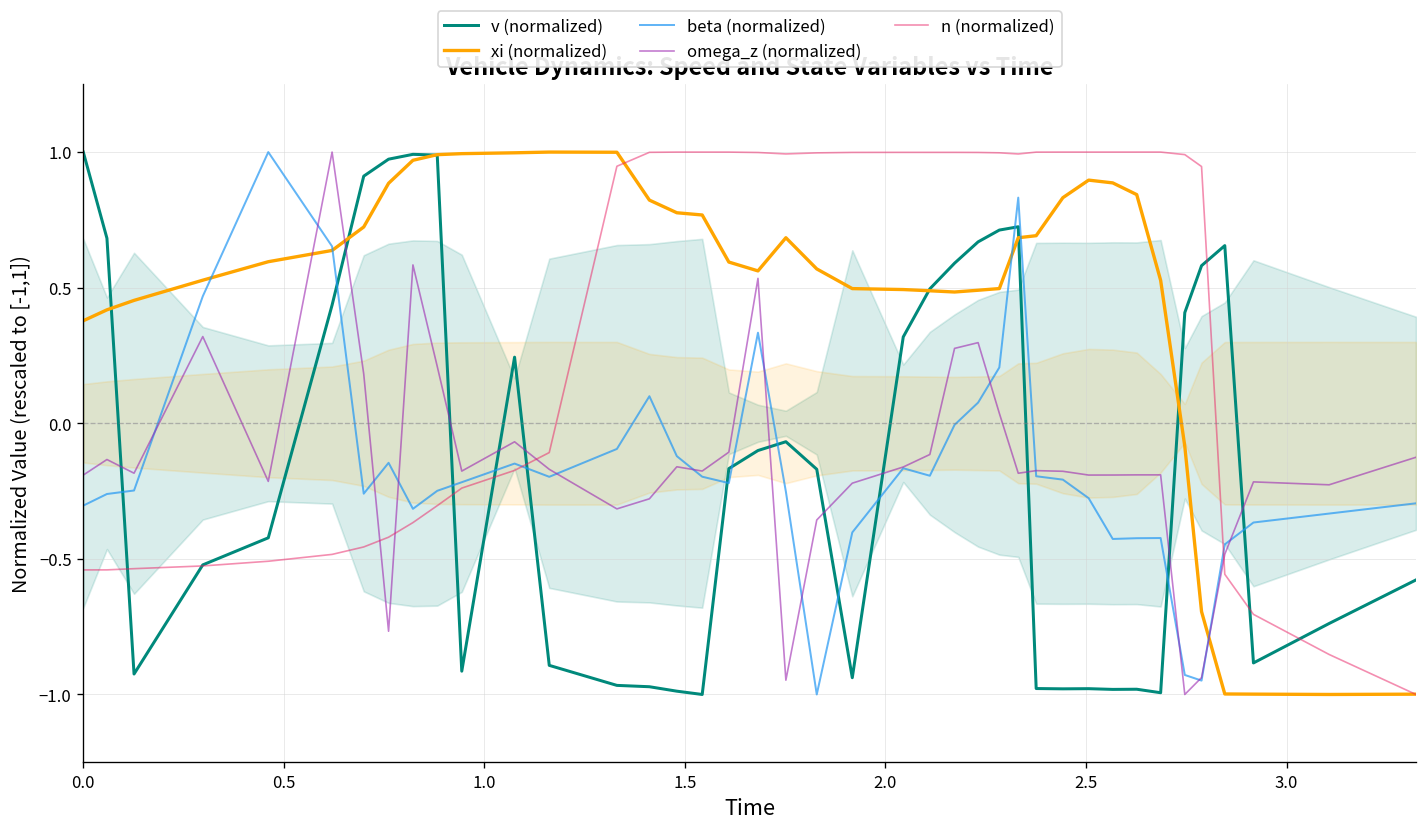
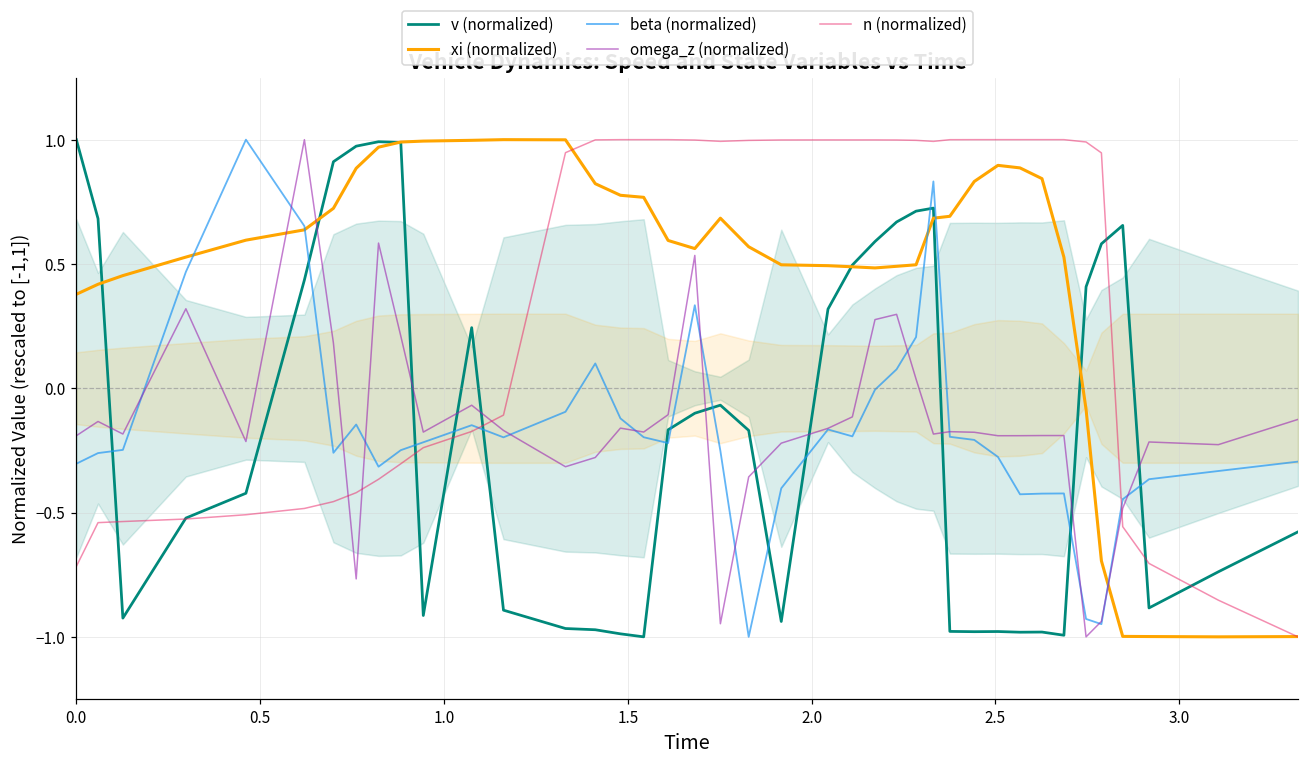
n (normalized), 0.0: -0.54 -> -0.72
